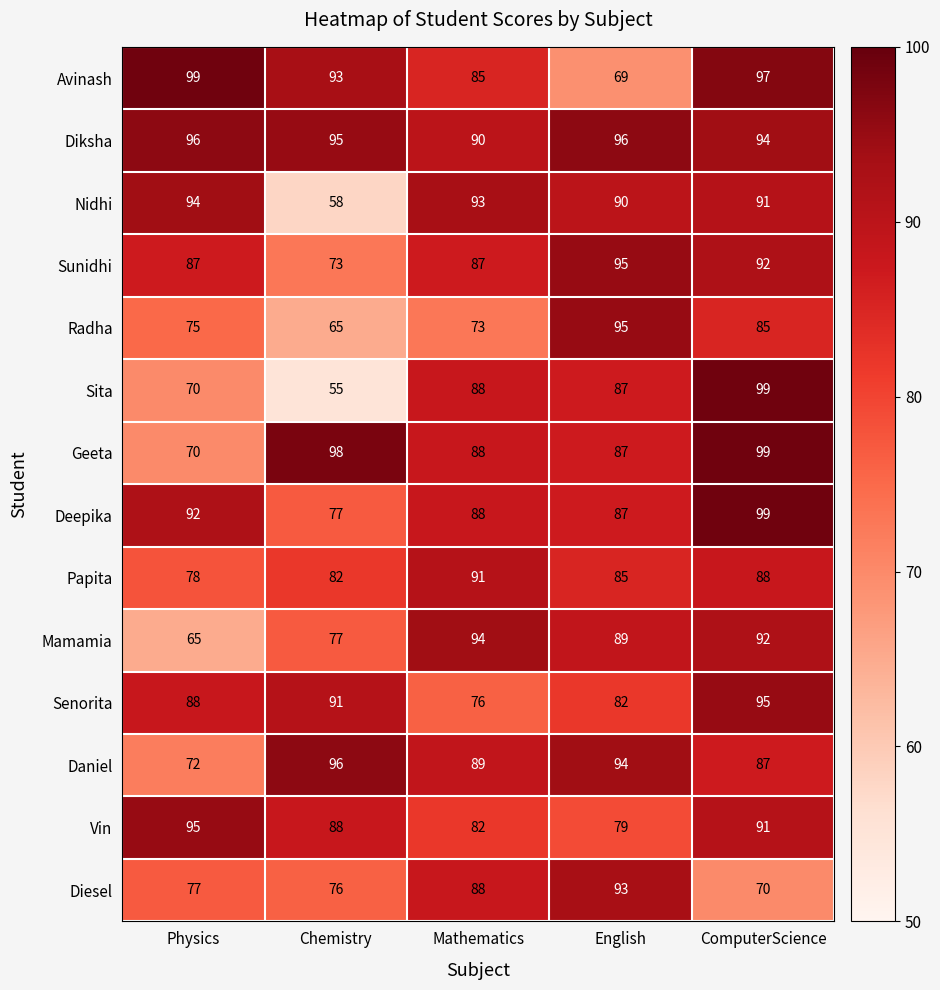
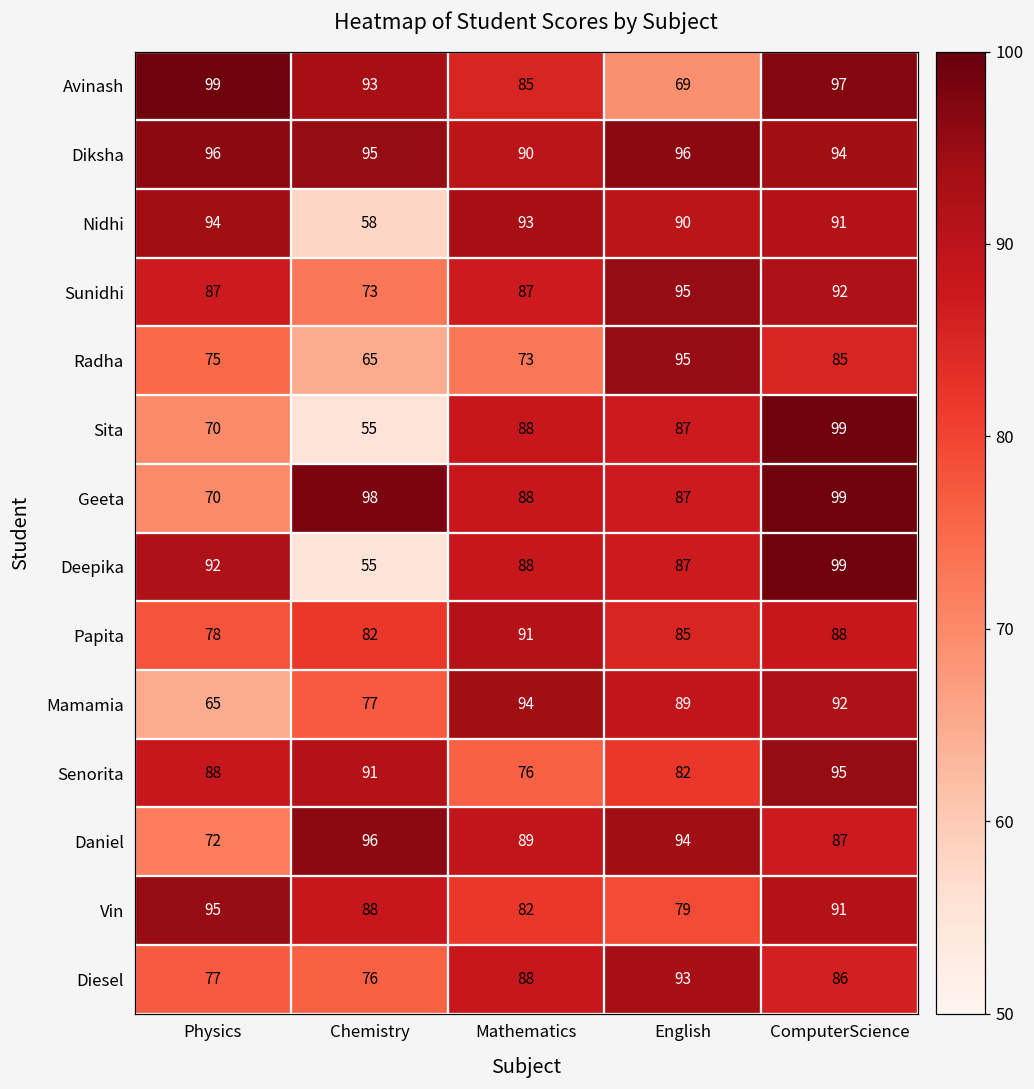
Deepika, Chemistry: 77 -> 55
Diesel, ComputerScience: 70 -> 86
